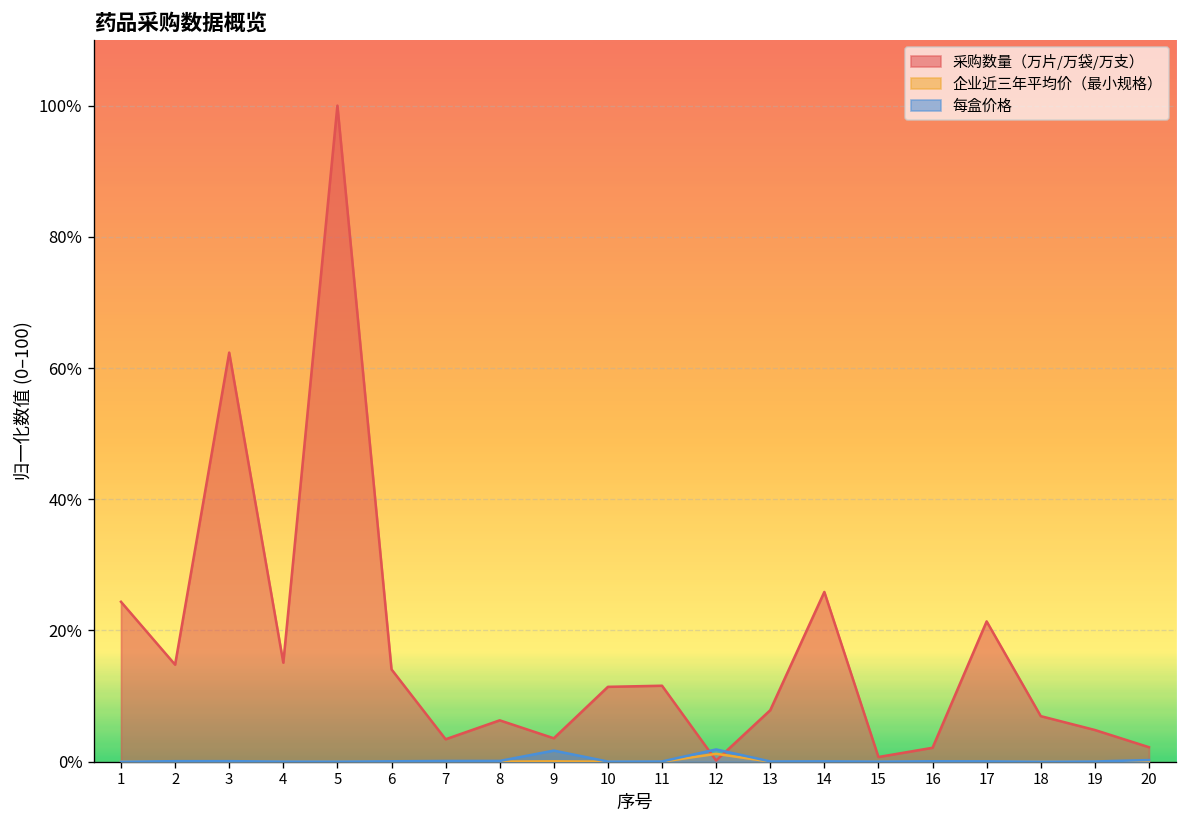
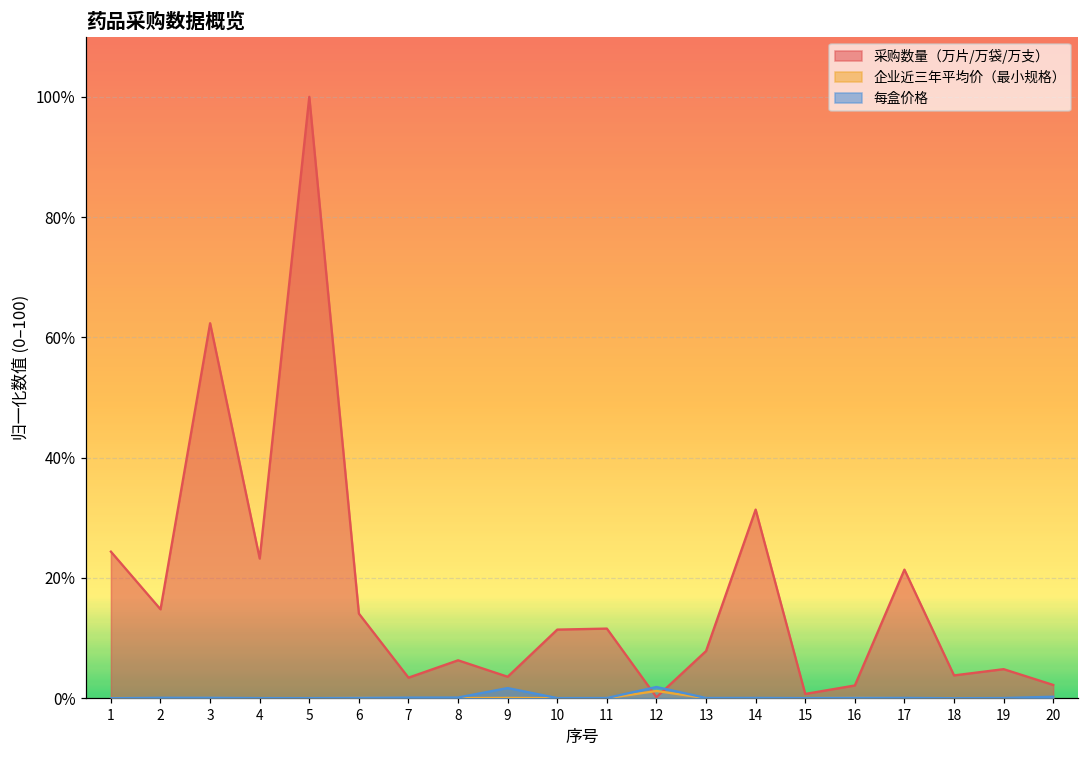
采购数量（万片/万袋/万支）, 4: 15% -> 23%
采购数量（万片/万袋/万支）, 14: 26% -> 31%
采购数量（万片/万袋/万支）, 18: 7% -> 4%
